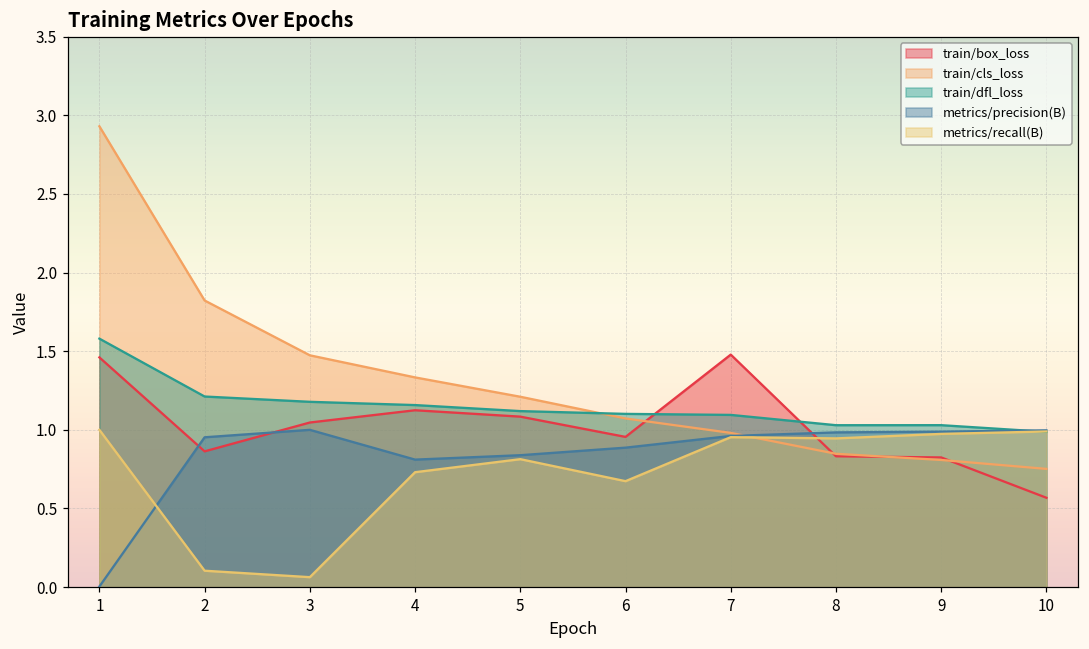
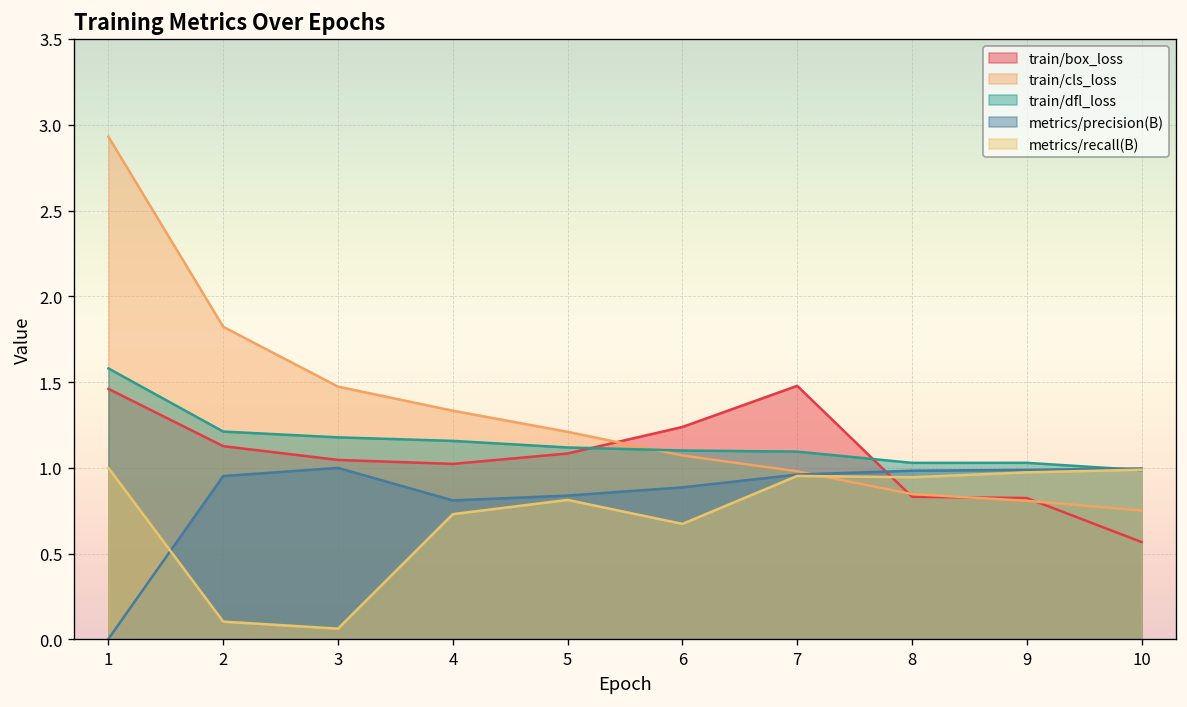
train/box_loss, 2: 0.86 -> 1.13
train/box_loss, 4: 1.12 -> 1.02
train/box_loss, 6: 0.96 -> 1.24
